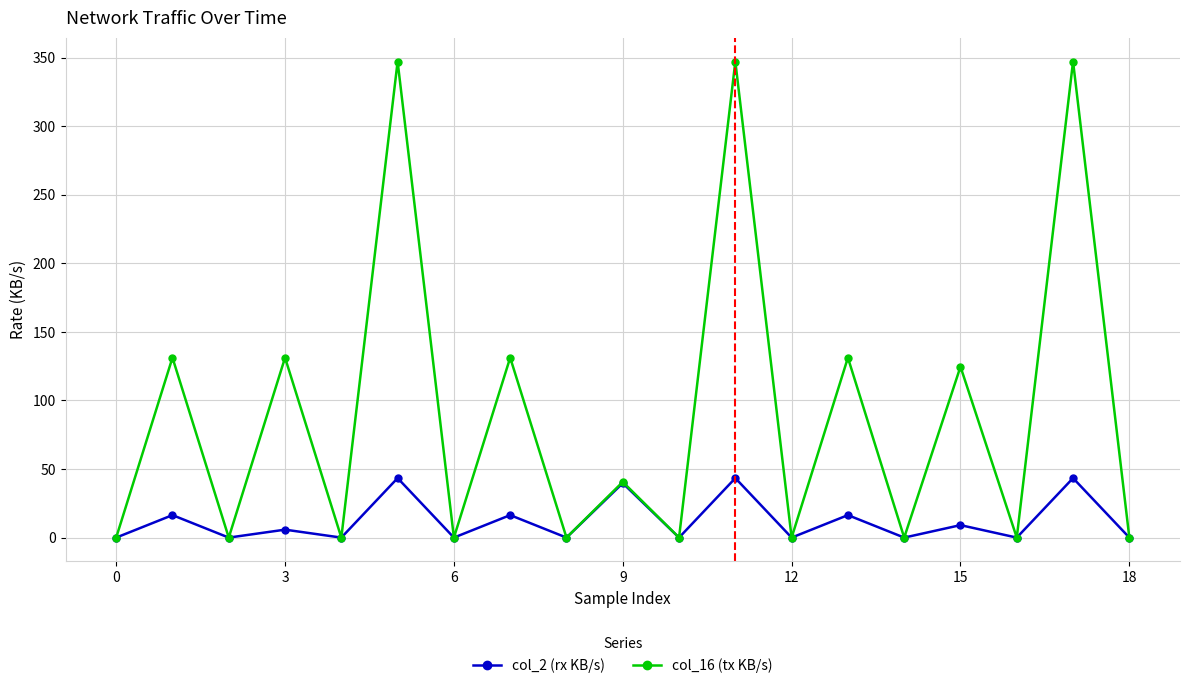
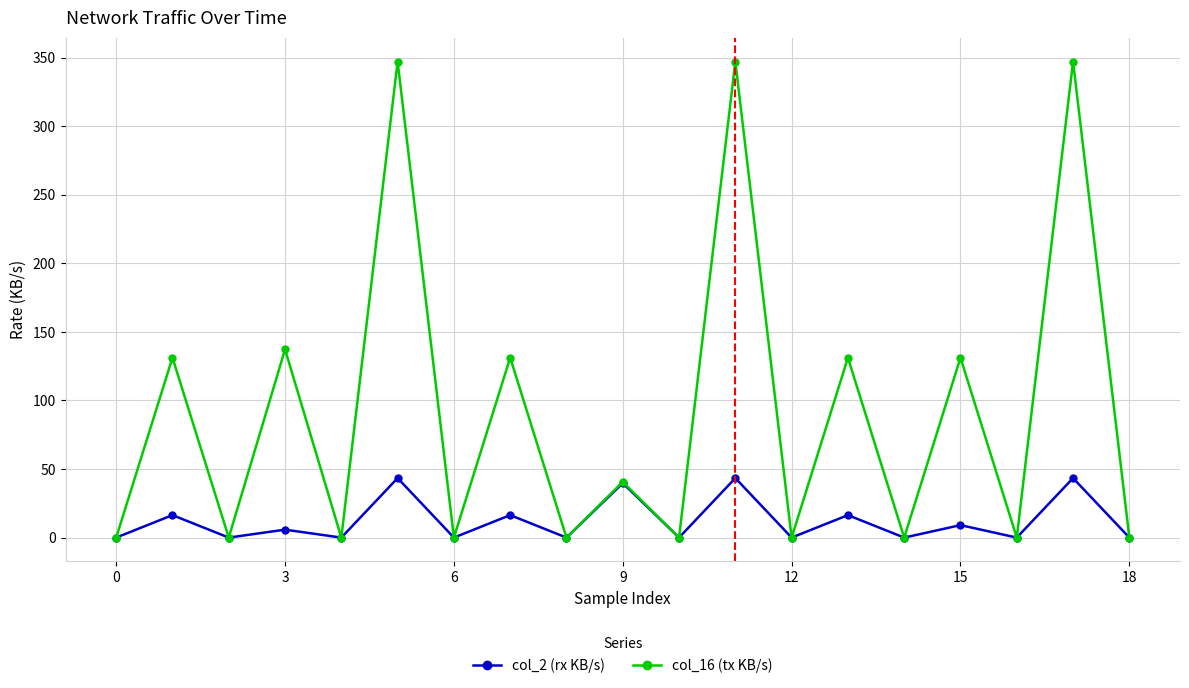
col_16 (tx KB/s), 3: 131 -> 137
col_16 (tx KB/s), 15: 125 -> 131
